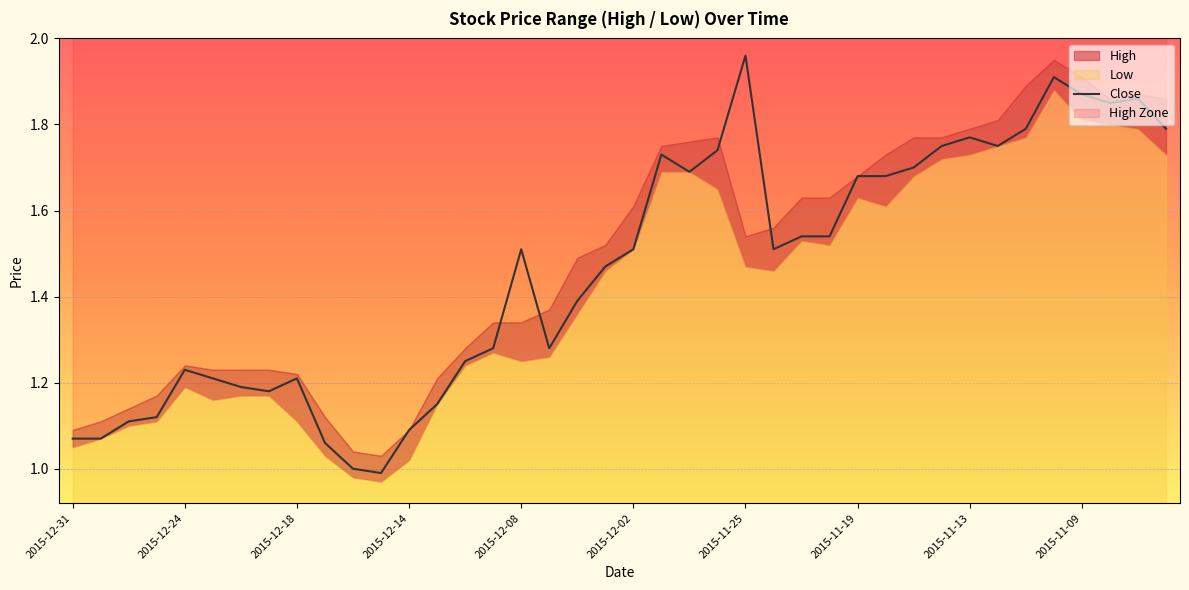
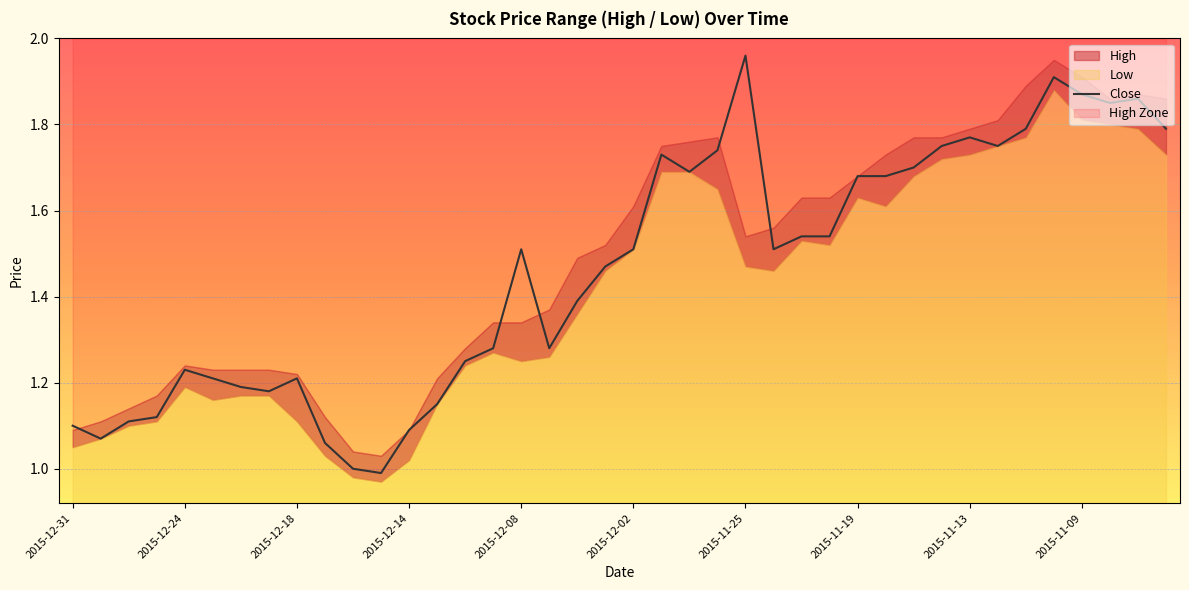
Close, 2015-12-31: 1.07 -> 1.10
